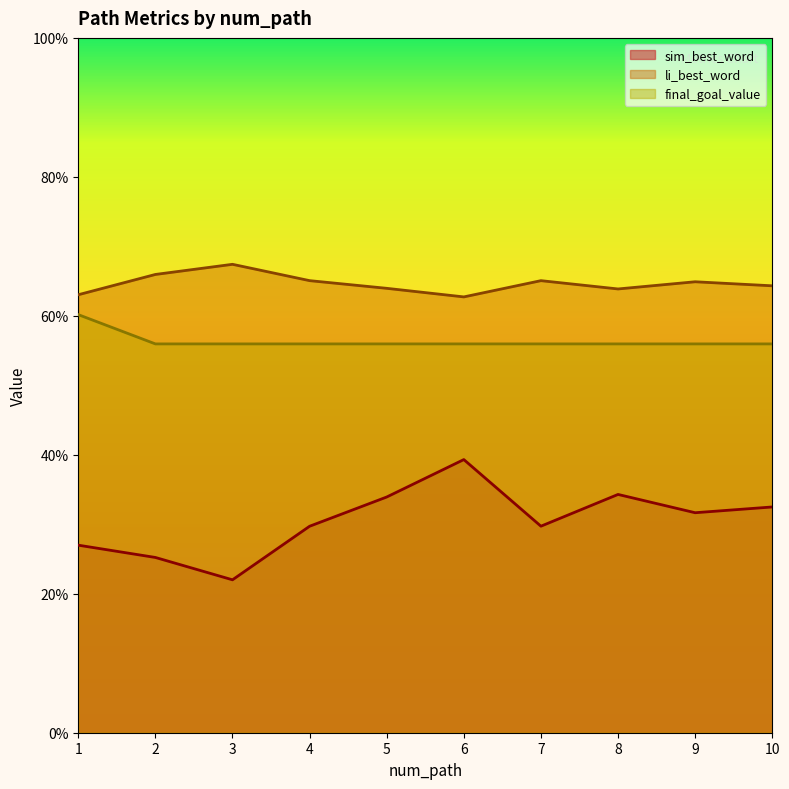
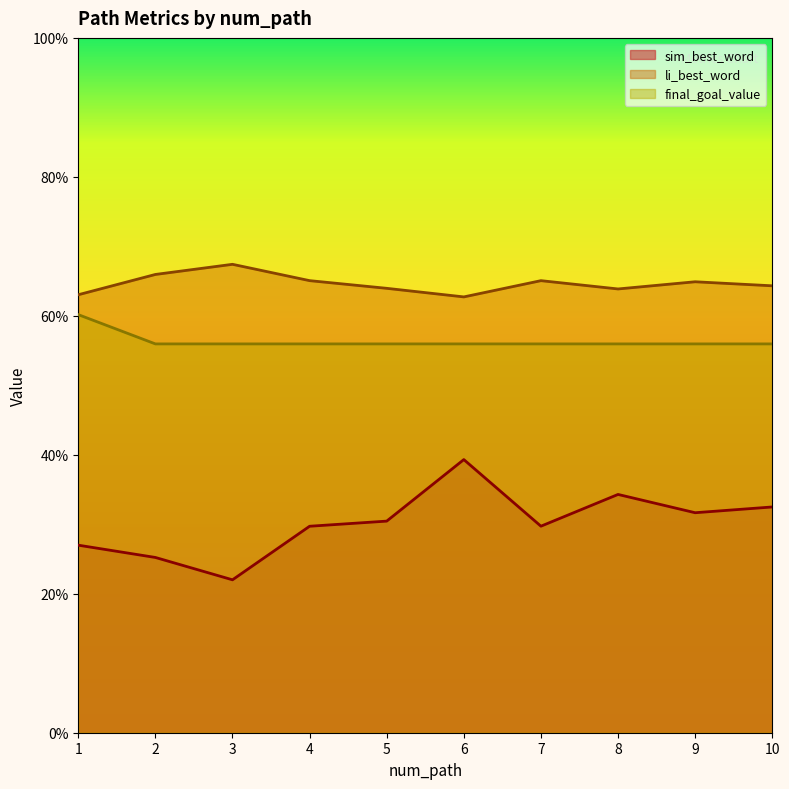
sim_best_word, 5: 34% -> 30%
